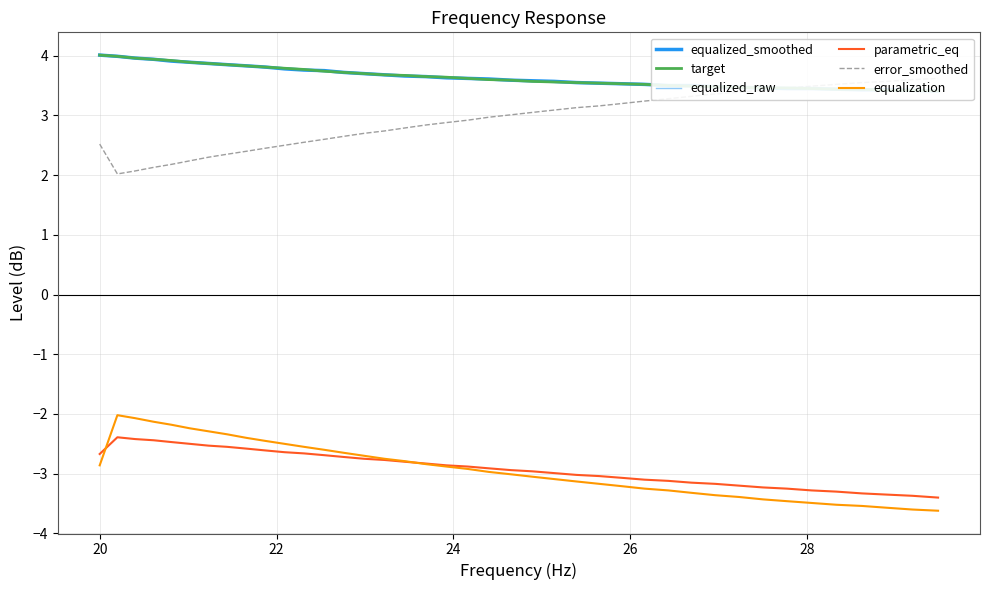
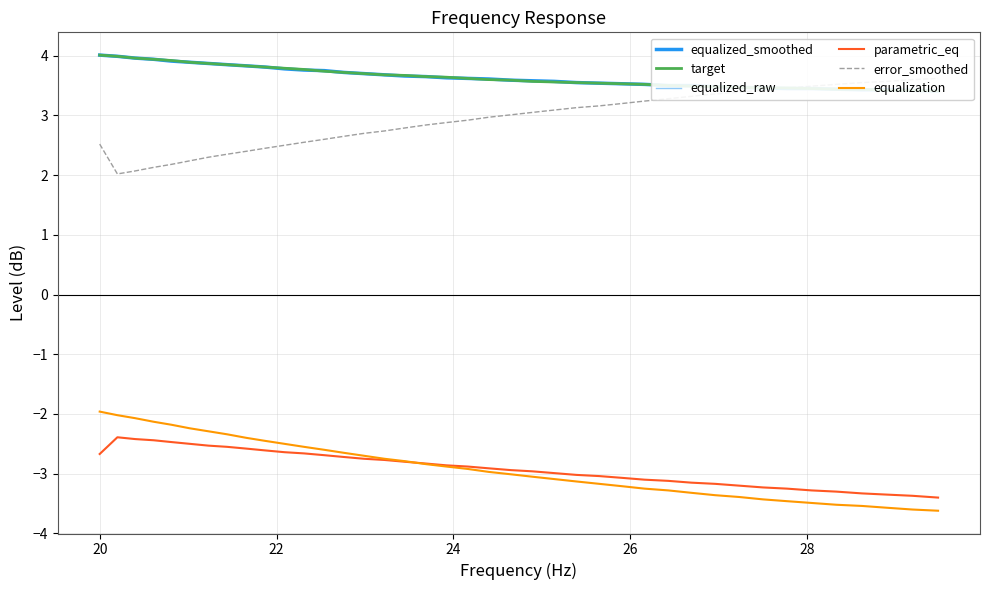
equalization, 20: -2.9 -> -2.0
